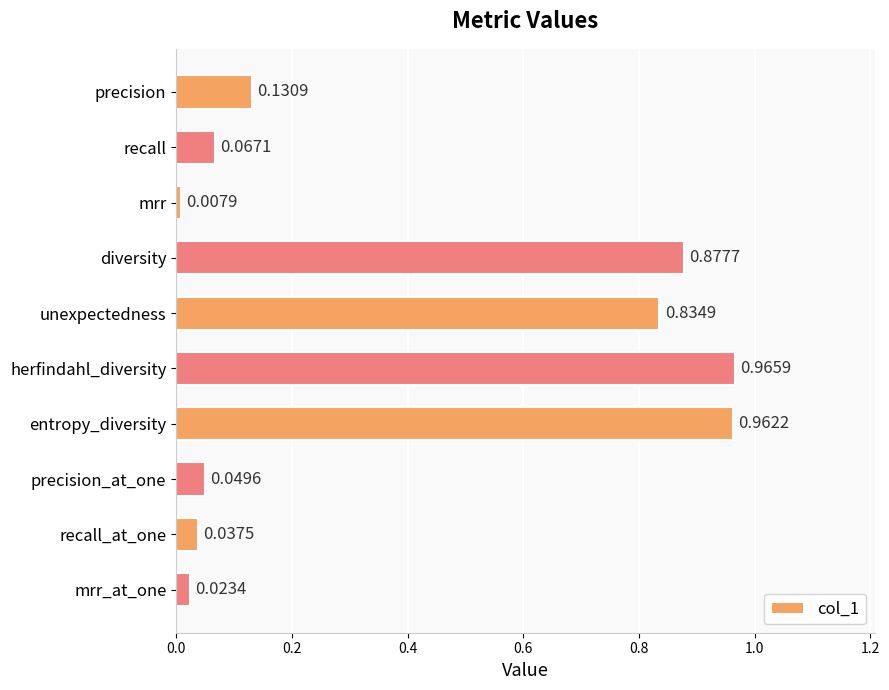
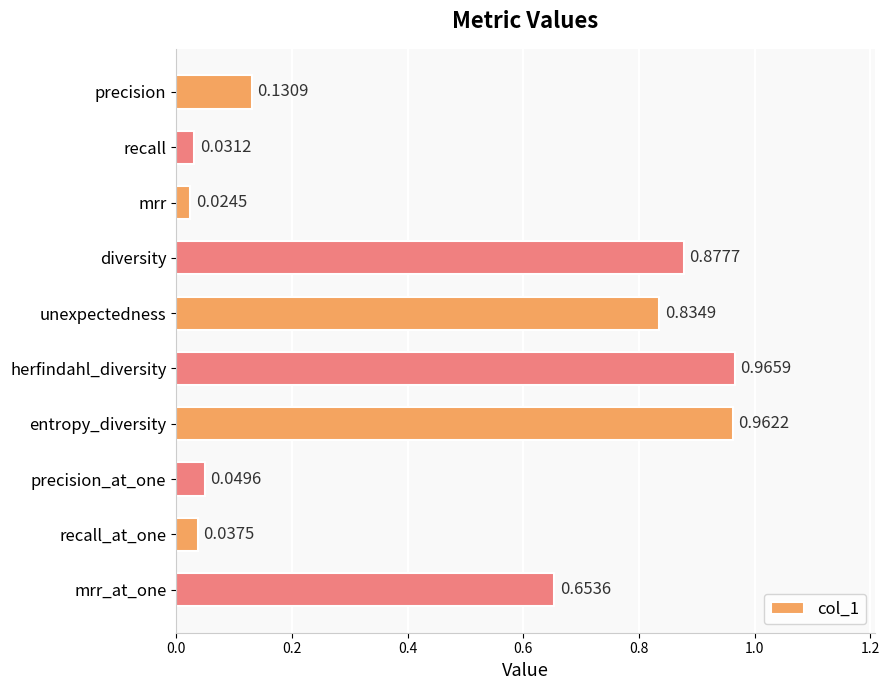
recall: 0.0671 -> 0.0312
mrr: 0.0079 -> 0.0245
mrr_at_one: 0.0234 -> 0.6536
